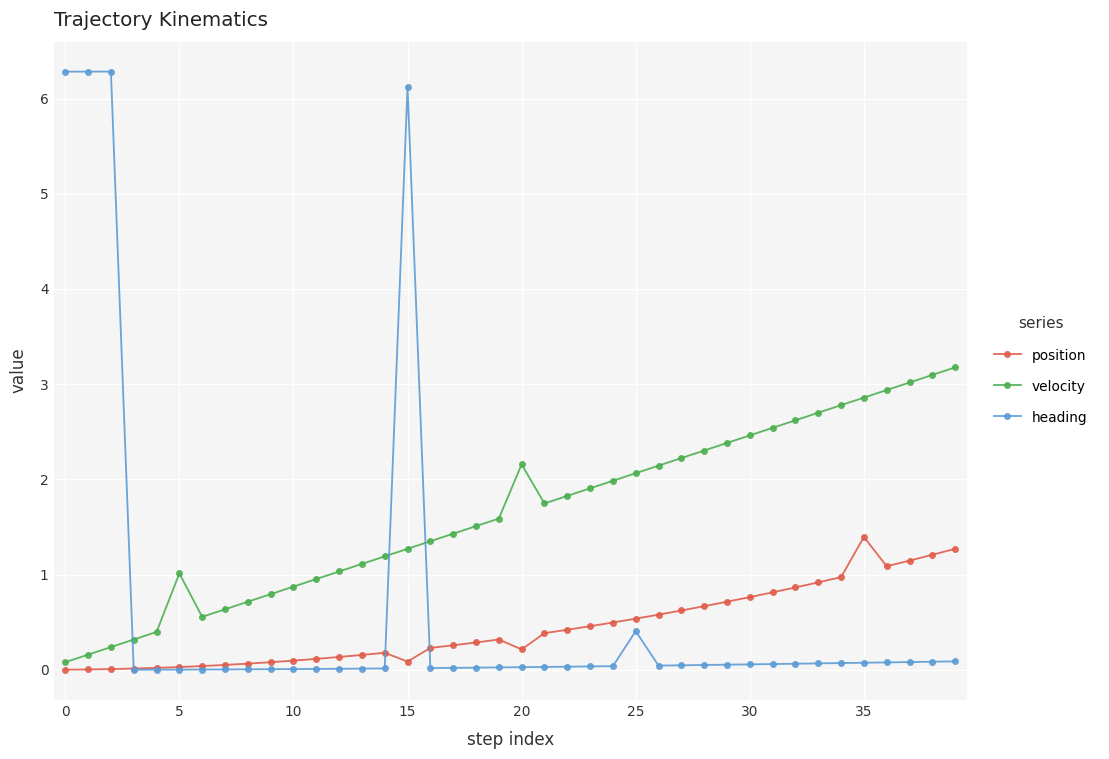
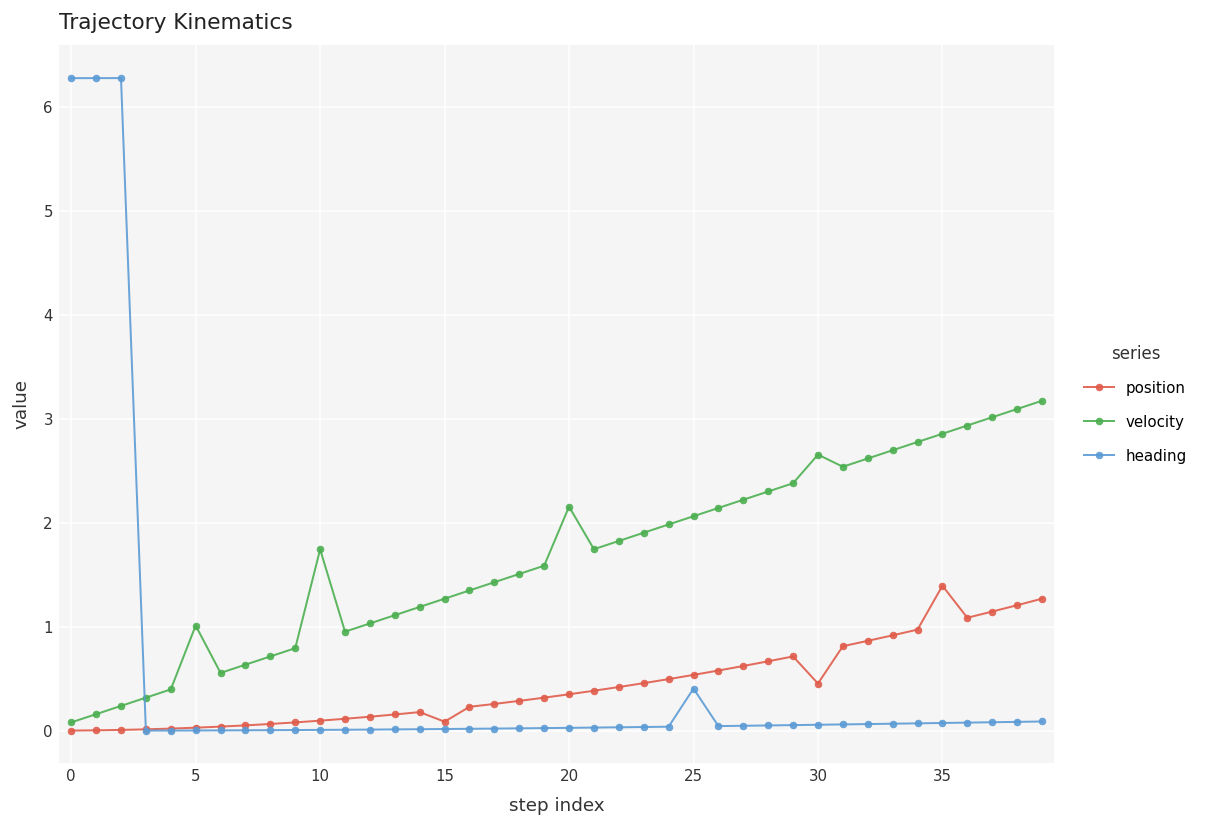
velocity, 10: 0.9 -> 1.7
heading, 15: 6.1 -> 0.0
position, 20: 0.2 -> 0.4
position, 30: 0.8 -> 0.5
velocity, 30: 2.5 -> 2.7
